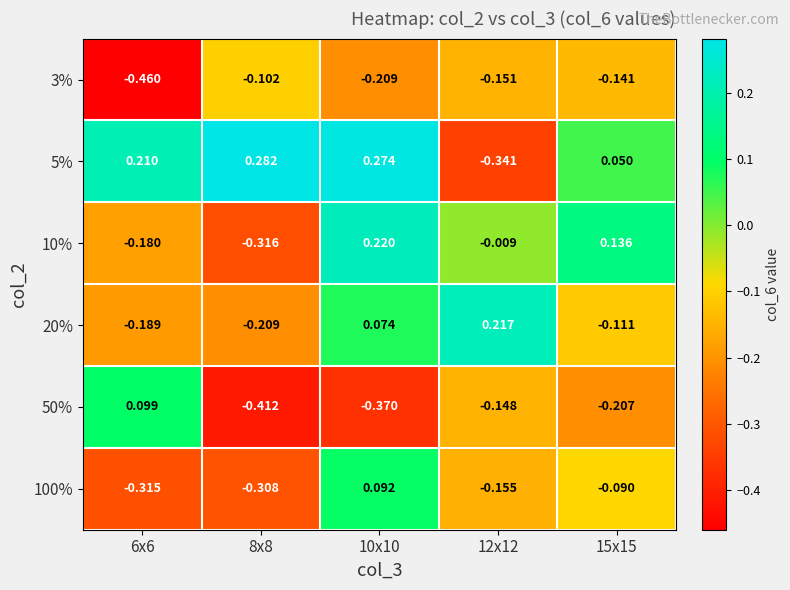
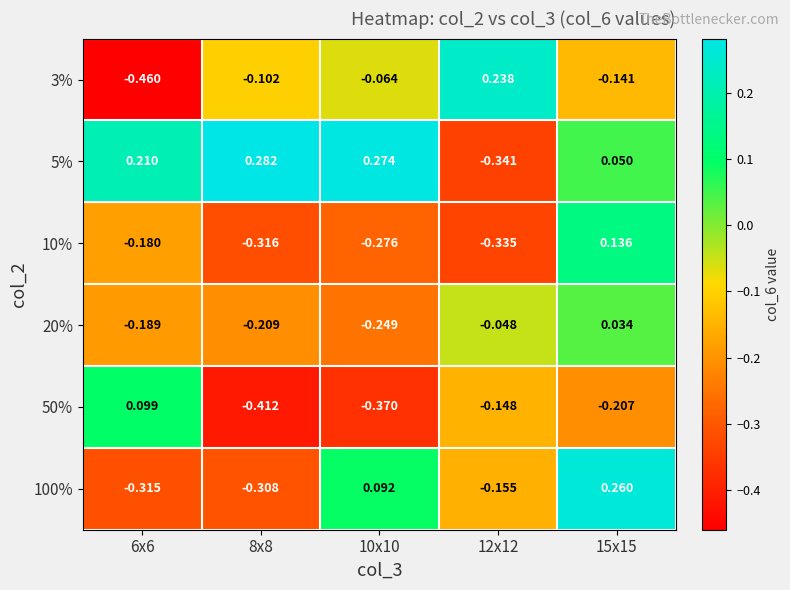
3%, 10x10: -0.209 -> -0.064
3%, 12x12: -0.151 -> 0.238
10%, 10x10: 0.220 -> -0.276
10%, 12x12: -0.009 -> -0.335
20%, 10x10: 0.074 -> -0.249
20%, 12x12: 0.217 -> -0.048
20%, 15x15: -0.111 -> 0.034
100%, 15x15: -0.090 -> 0.260
